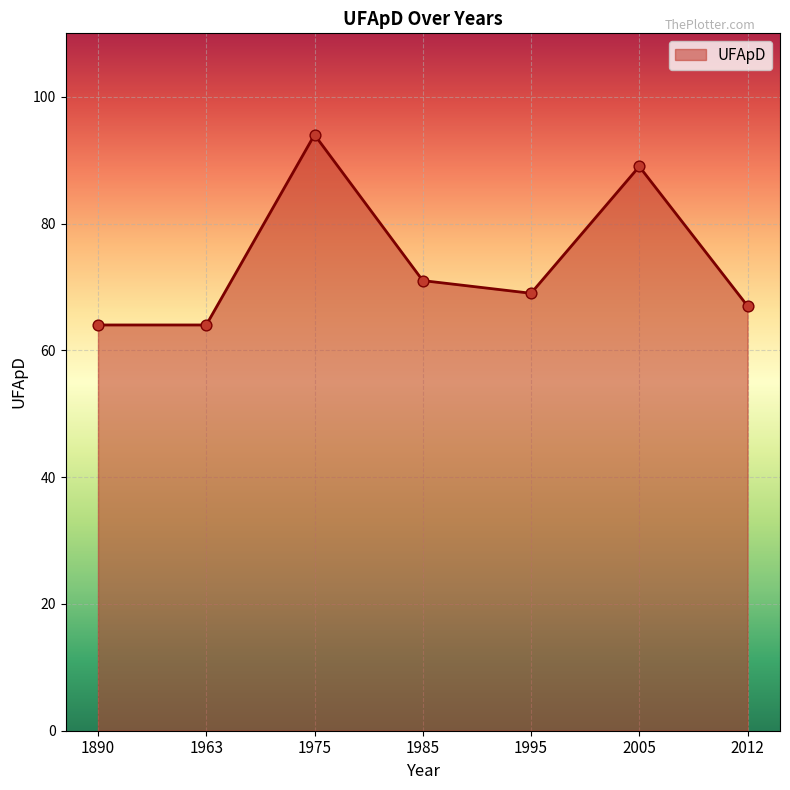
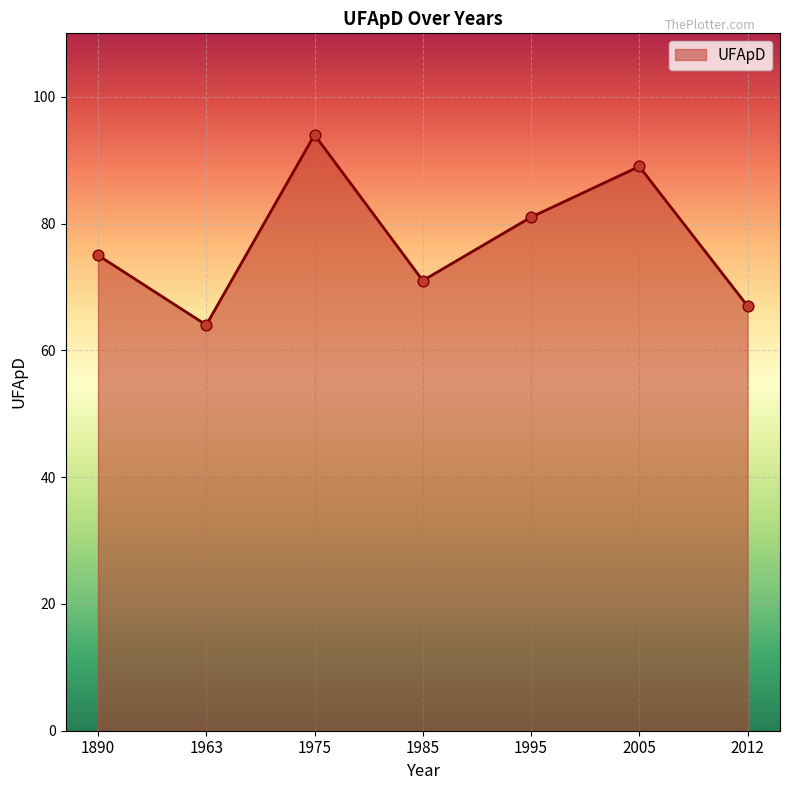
1890: 64 -> 75
1995: 69 -> 81
